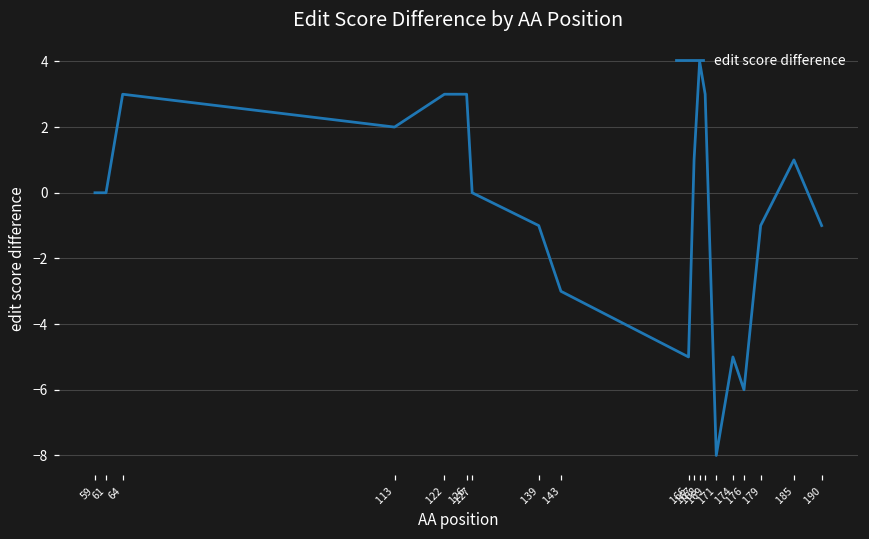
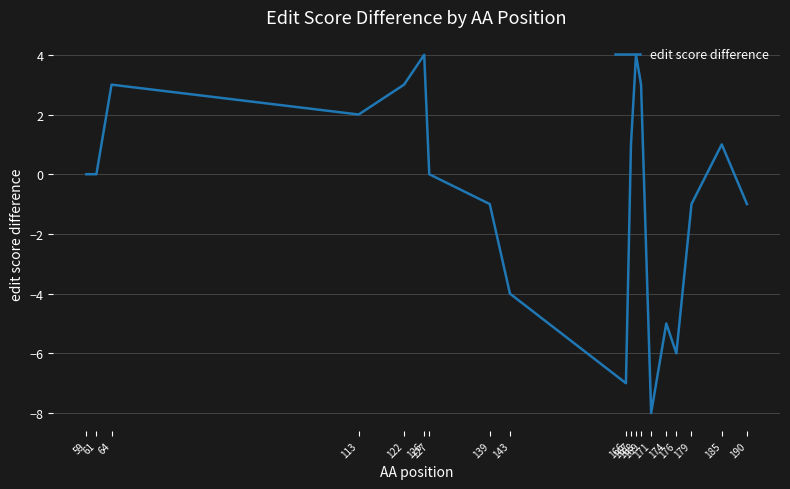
126: 3 -> 4
143: -3 -> -4
166: -5 -> -7
